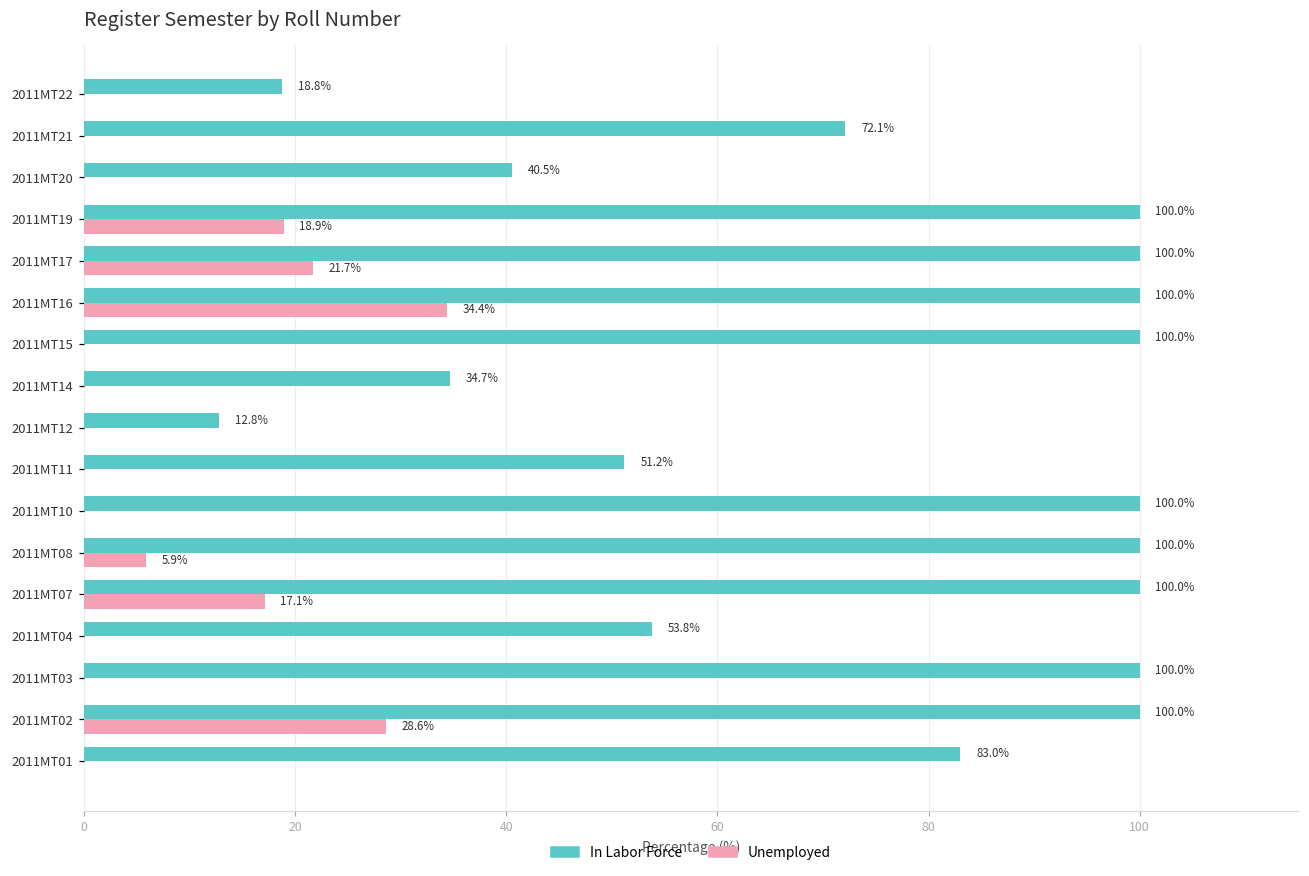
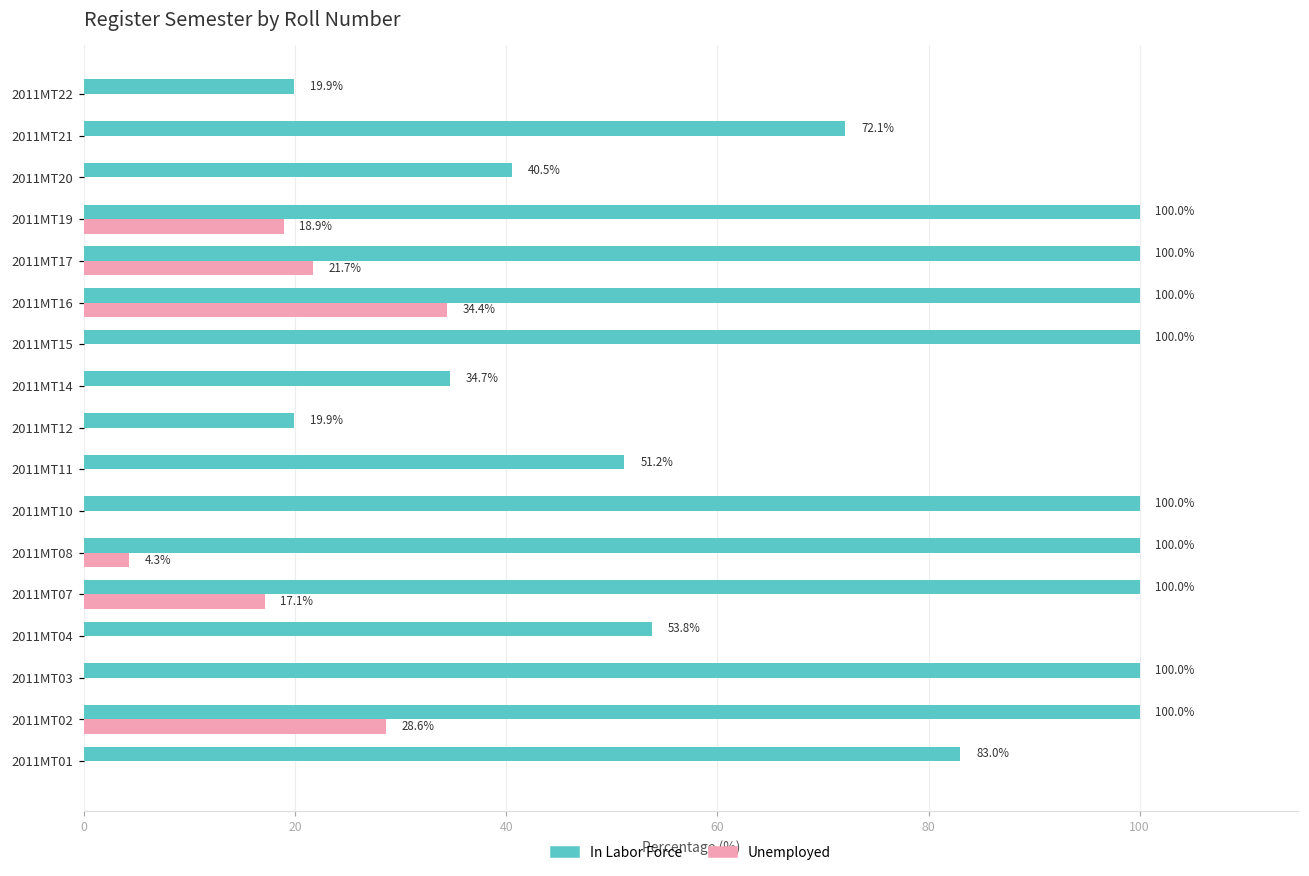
In Labor Force, 2011MT22: 18.8% -> 19.9%
In Labor Force, 2011MT12: 12.8% -> 19.9%
Unemployed, 2011MT08: 5.9% -> 4.3%
